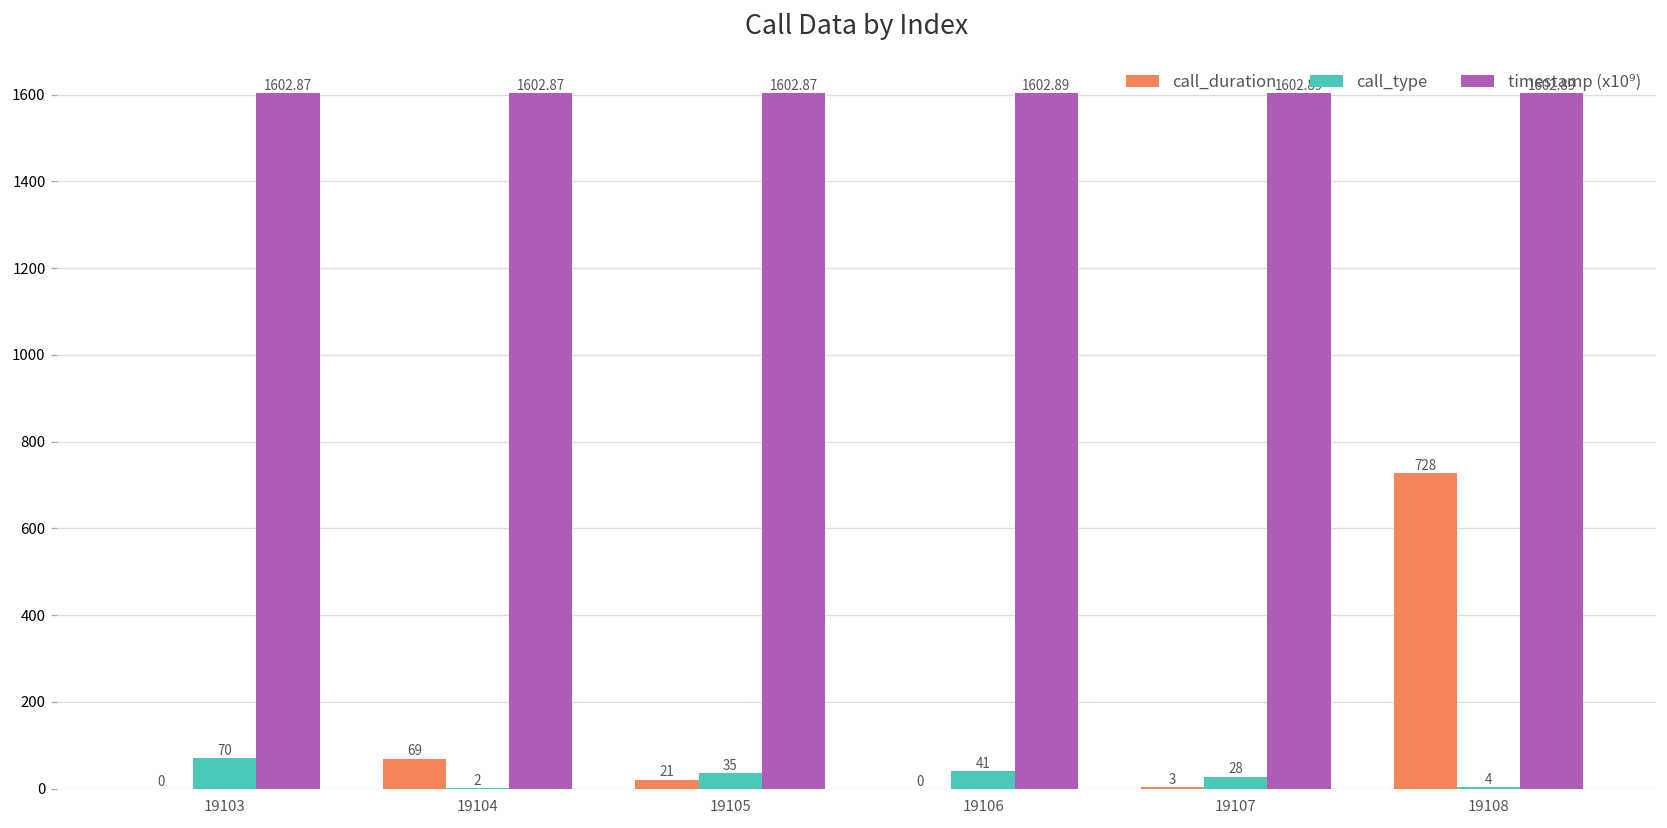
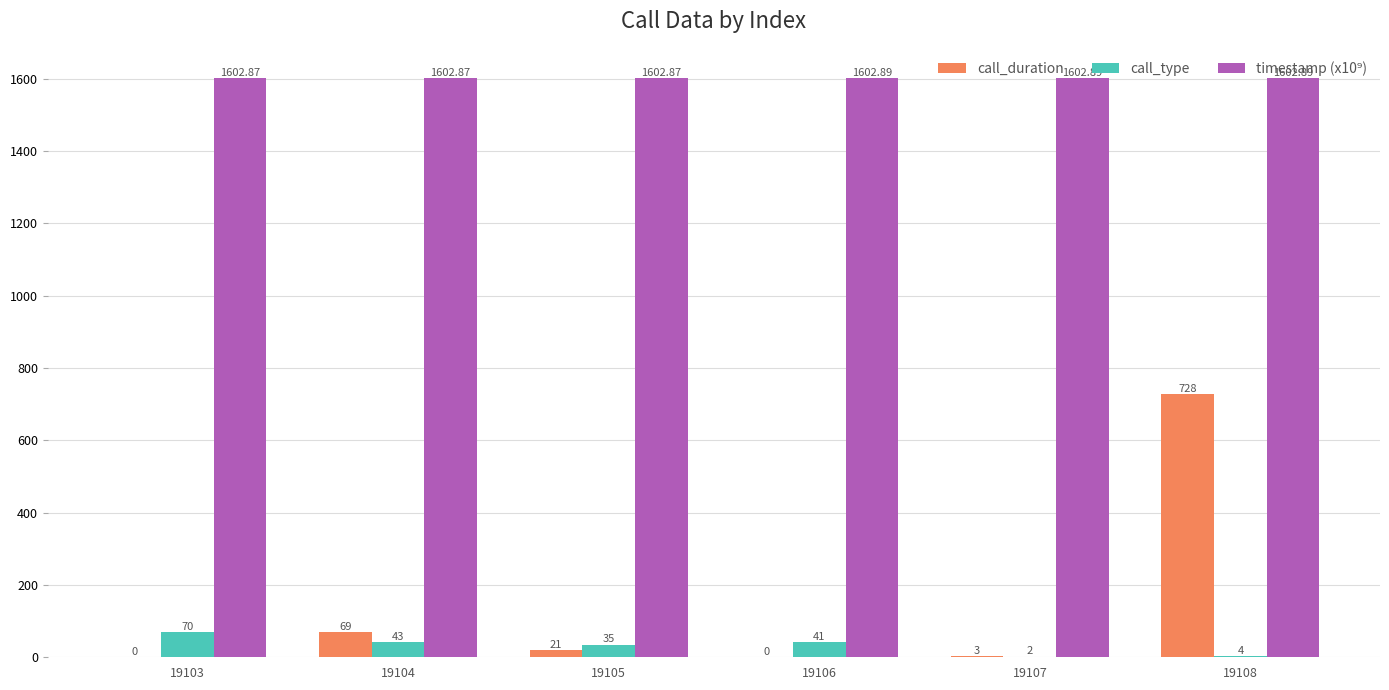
call_type, 19104: 2 -> 43
call_type, 19107: 28 -> 2
